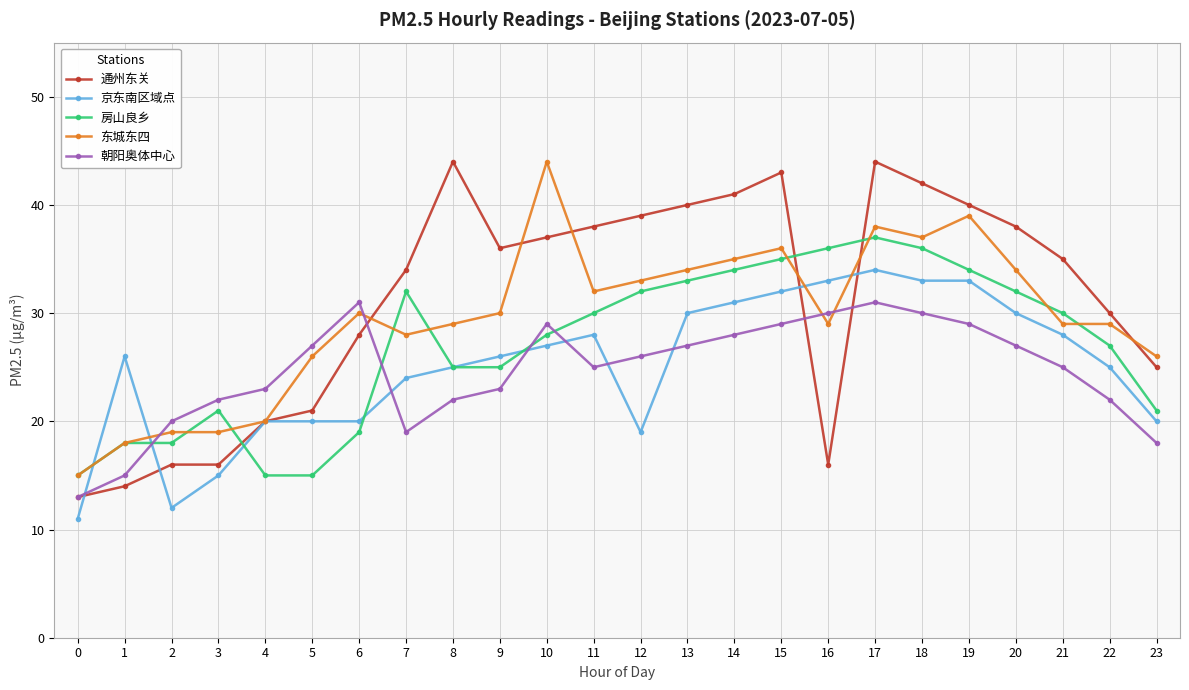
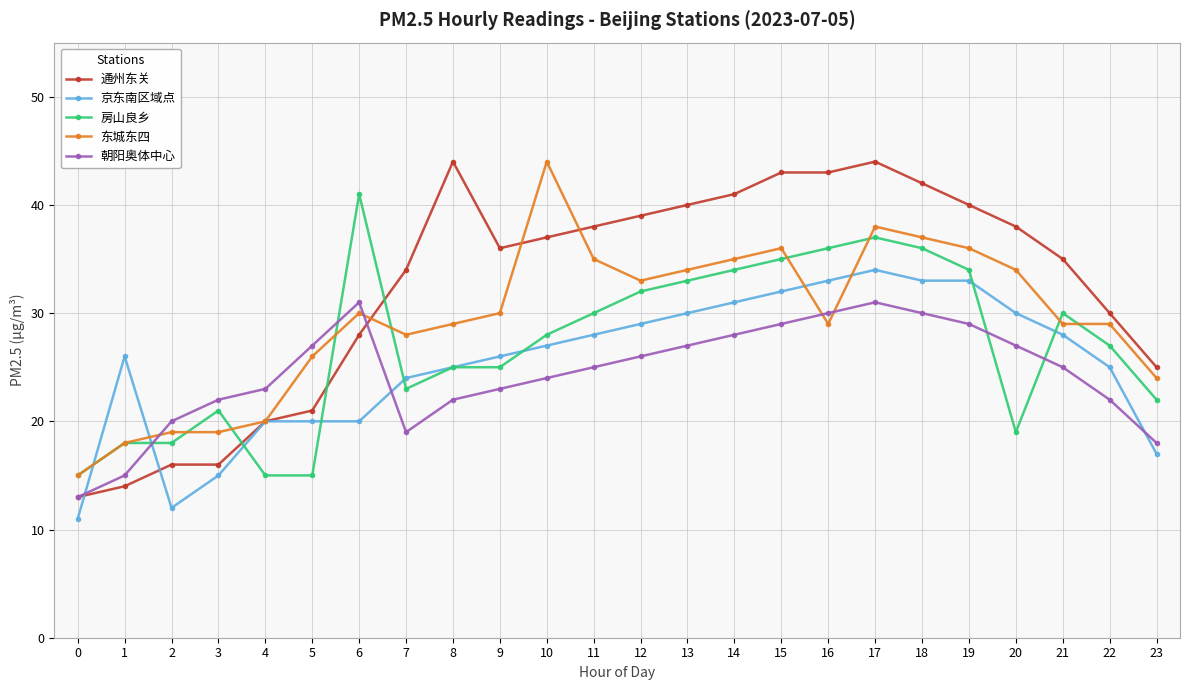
房山良乡, 6: 19 -> 41
房山良乡, 7: 32 -> 23
朝阳奥体中心, 10: 29 -> 24
东城东四, 11: 32 -> 35
京东南区域点, 12: 19 -> 29
通州东关, 16: 16 -> 43
东城东四, 19: 39 -> 36
房山良乡, 20: 32 -> 19
京东南区域点, 23: 20 -> 17
房山良乡, 23: 21 -> 22
东城东四, 23: 26 -> 24
